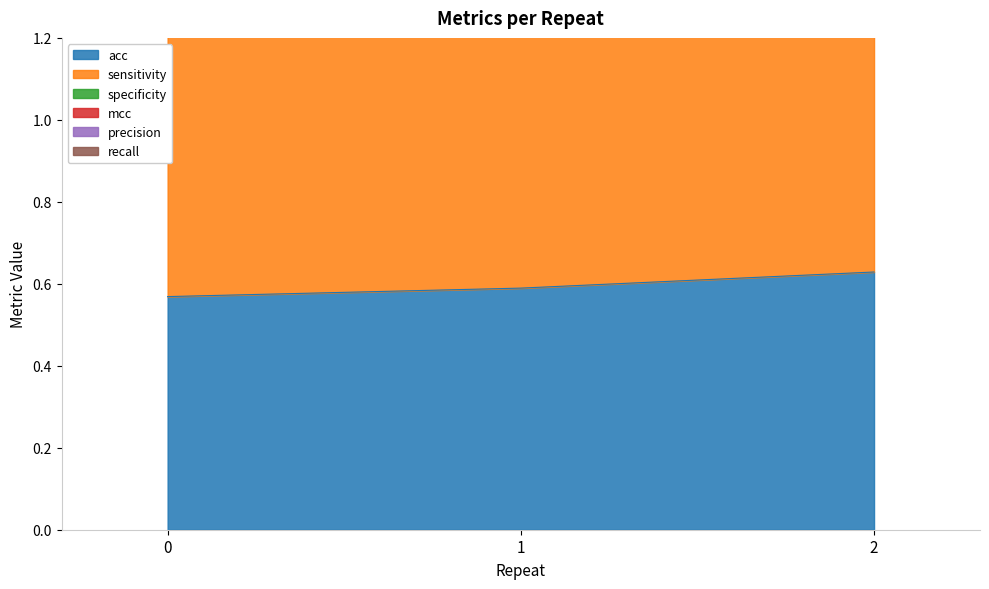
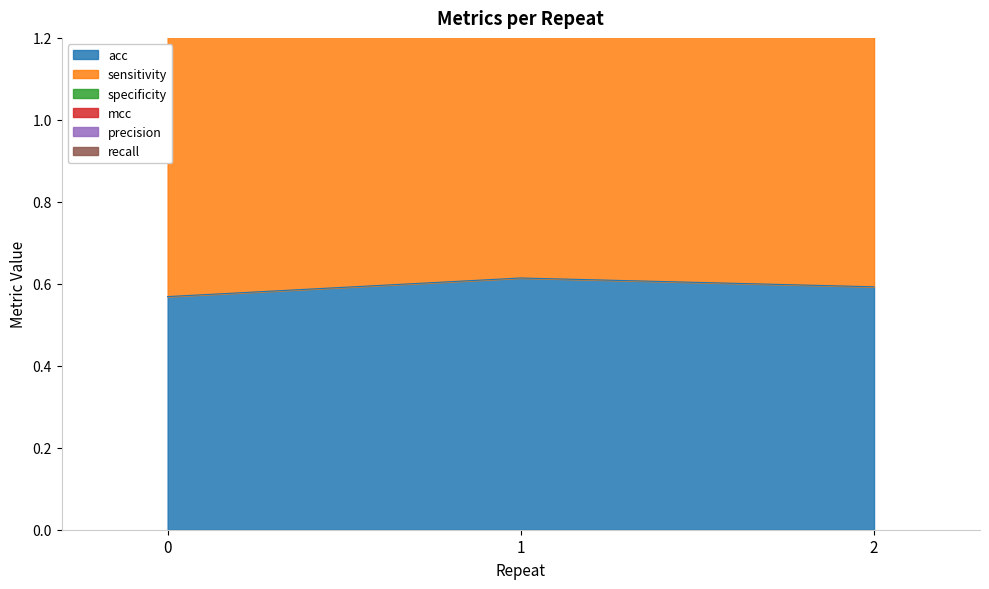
acc, 1: 0.59 -> 0.61
acc, 2: 0.63 -> 0.59
